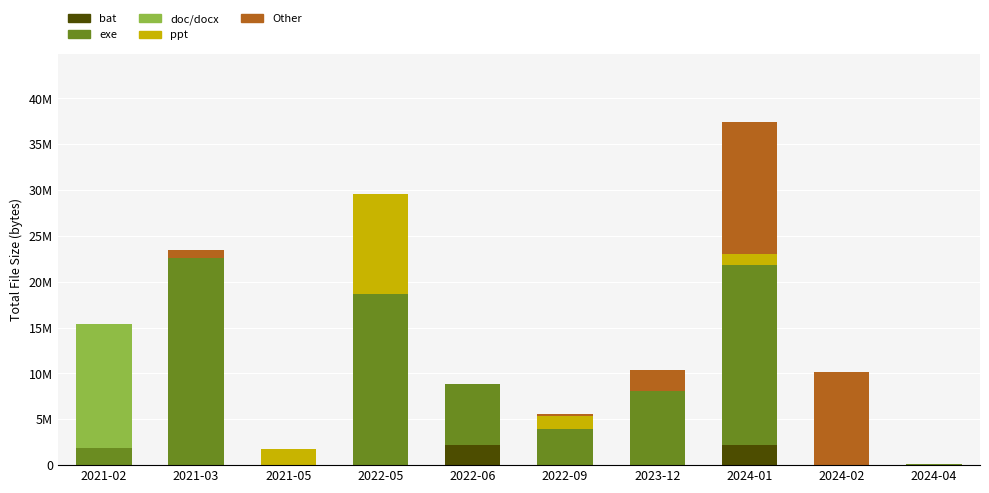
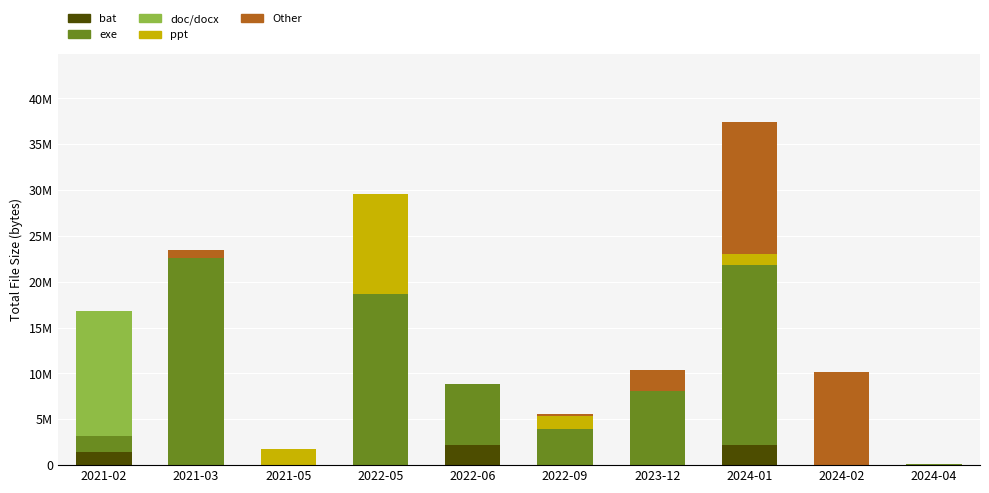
bat, 2021-02: 0 -> 1000000
